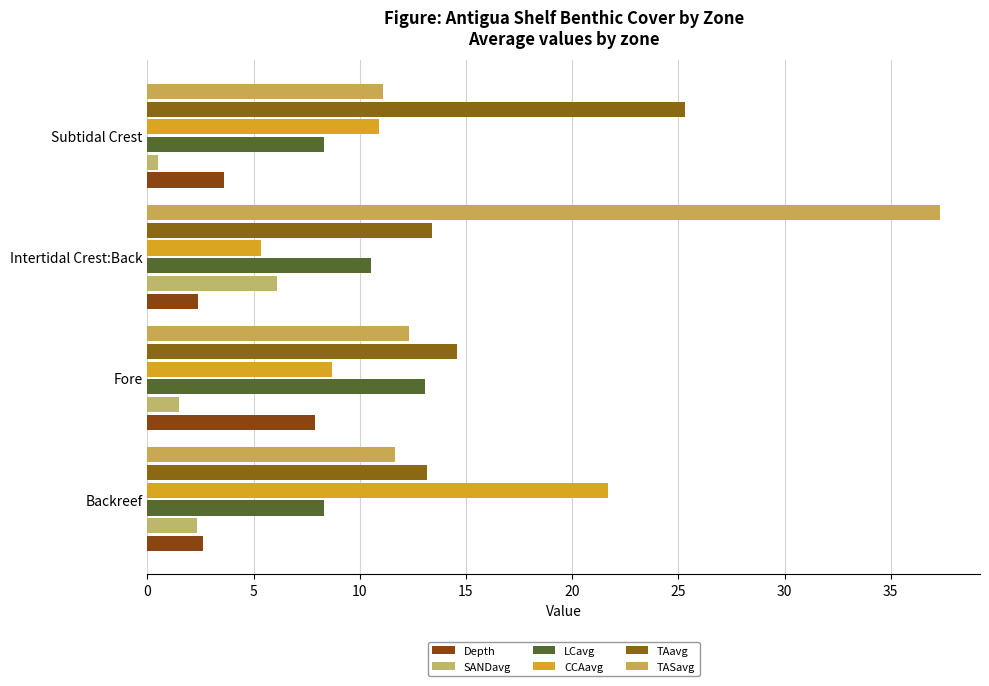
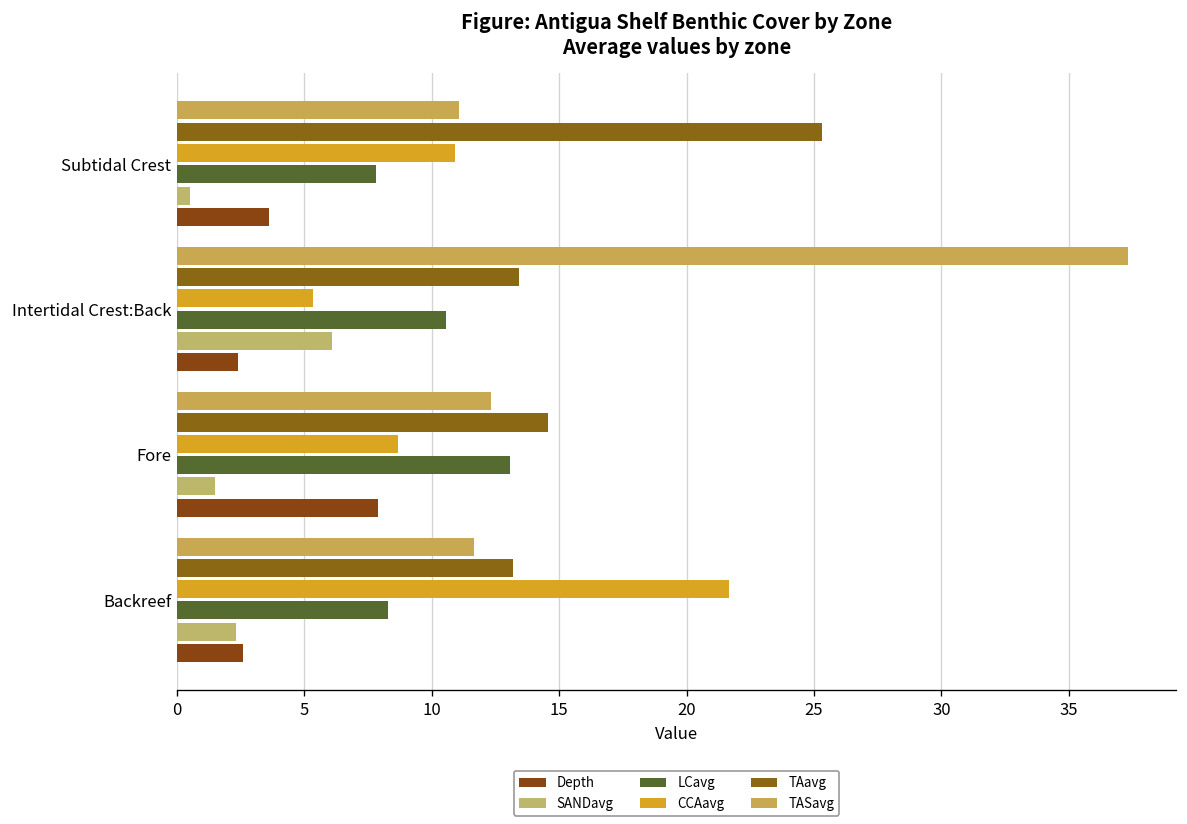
LCavg, Subtidal Crest: 8.3 -> 7.8
